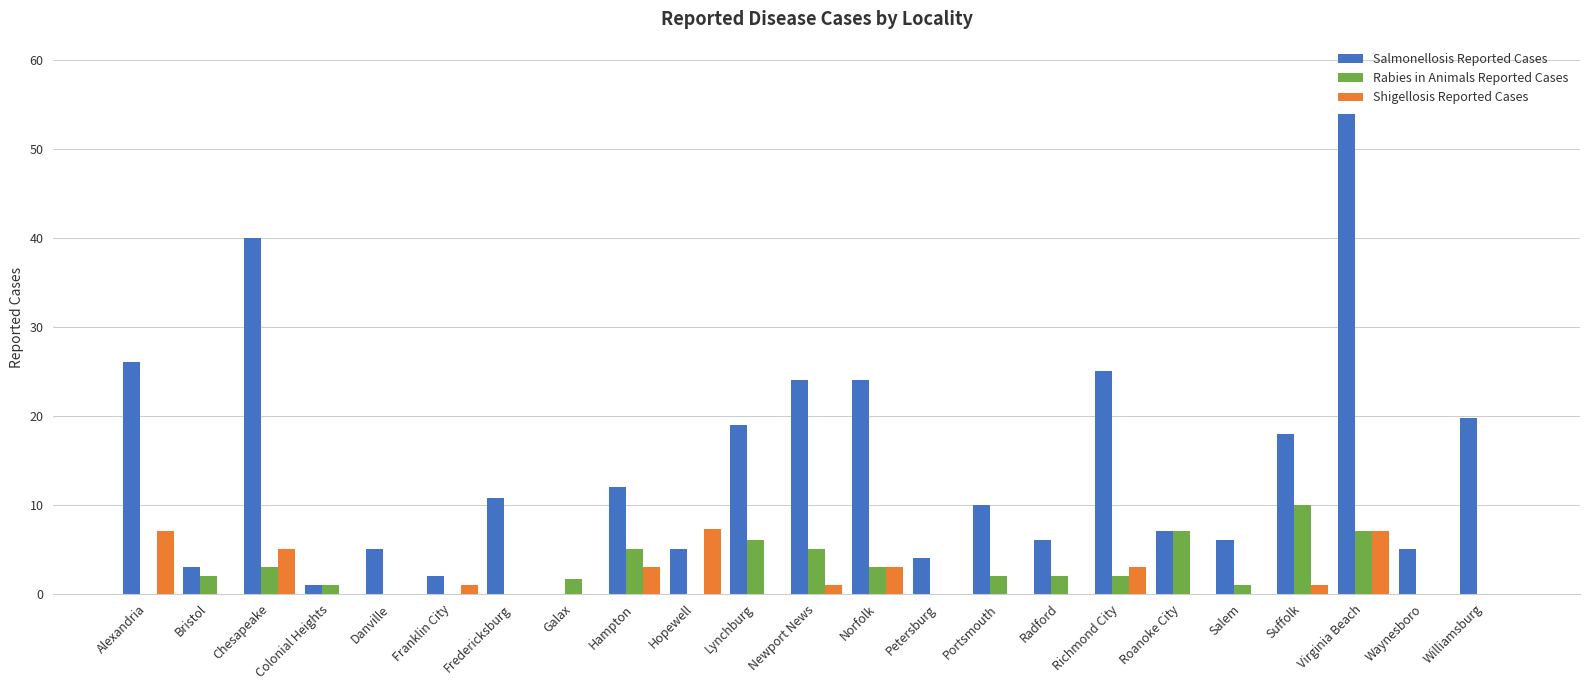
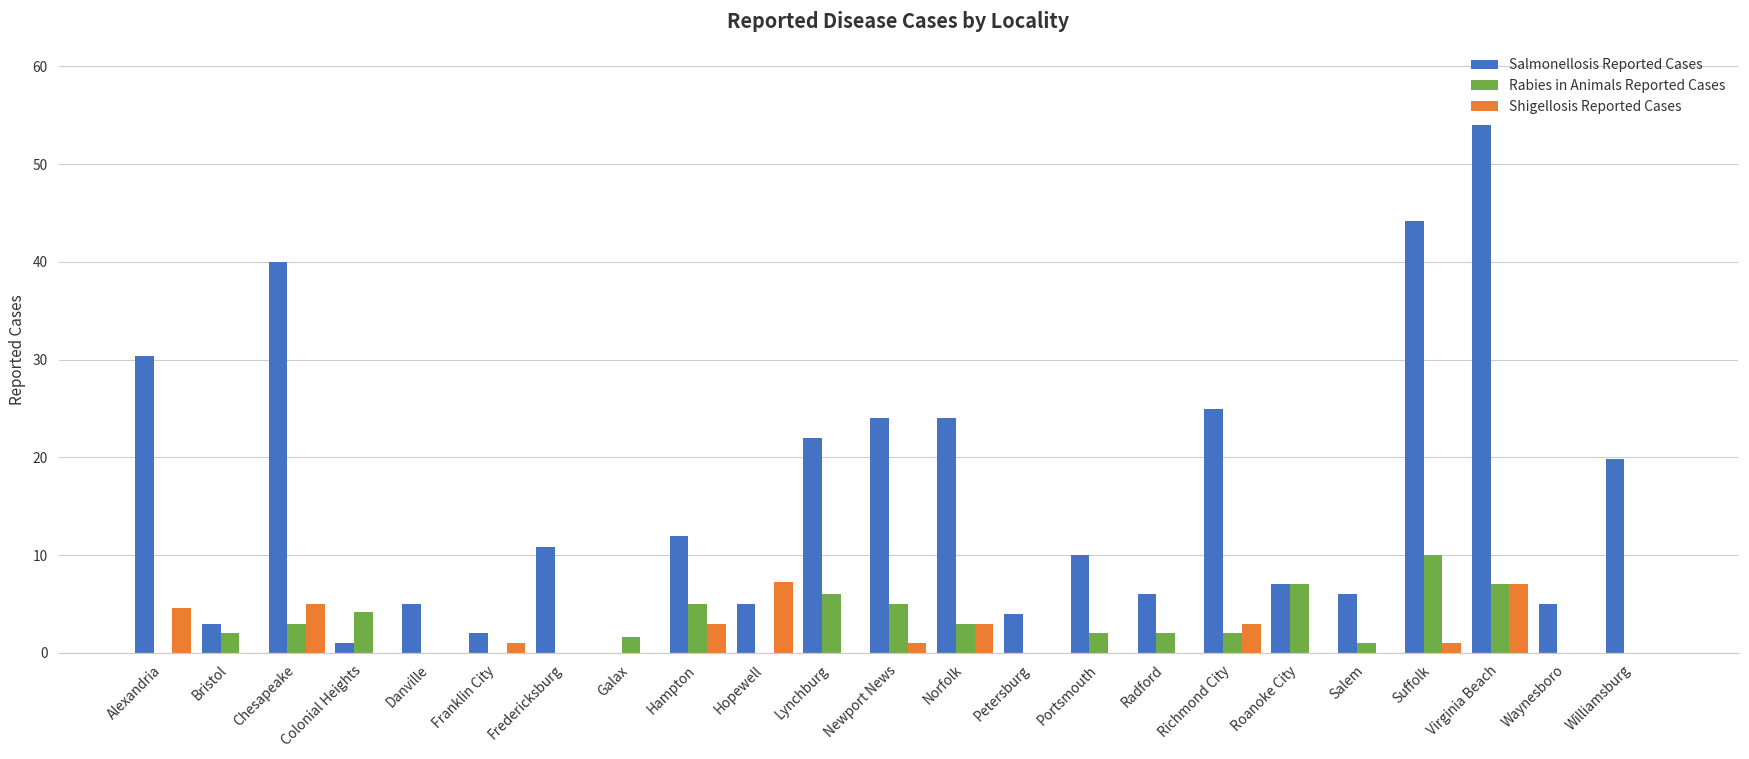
Salmonellosis Reported Cases, Alexandria: 26 -> 30
Shigellosis Reported Cases, Alexandria: 7 -> 5
Rabies in Animals Reported Cases, Colonial Heights: 1 -> 4
Salmonellosis Reported Cases, Lynchburg: 19 -> 22
Salmonellosis Reported Cases, Suffolk: 18 -> 44
